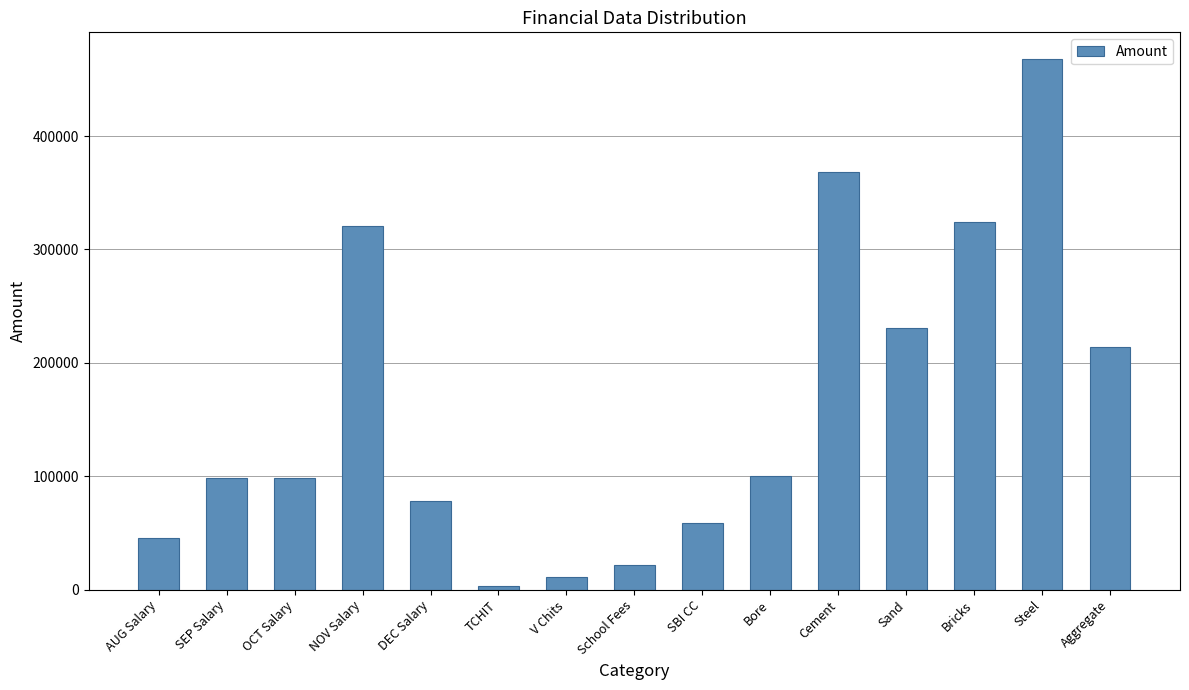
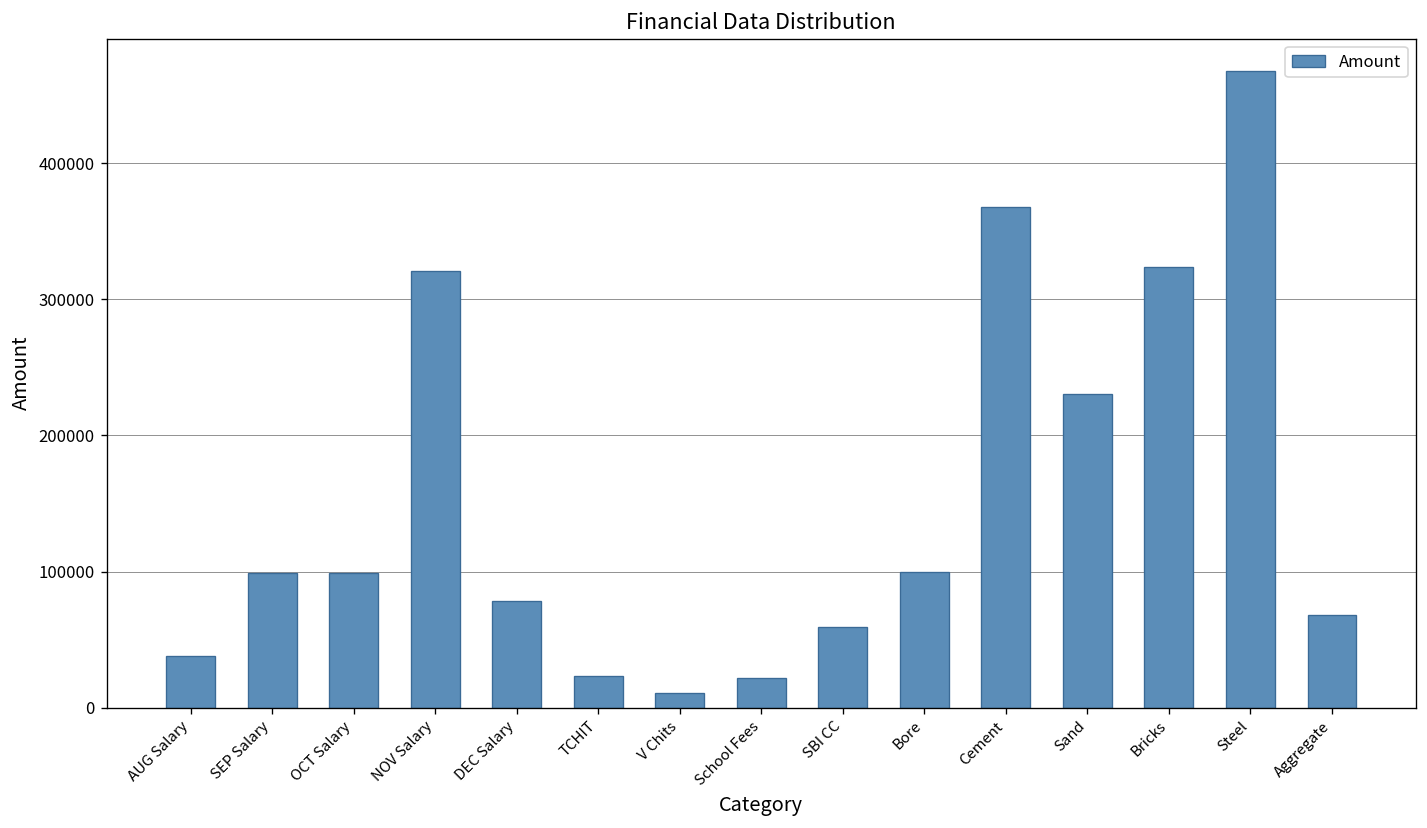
AUG Salary: 46000 -> 38000
TCHIT: 3000 -> 23000
Aggregate: 214000 -> 68000
